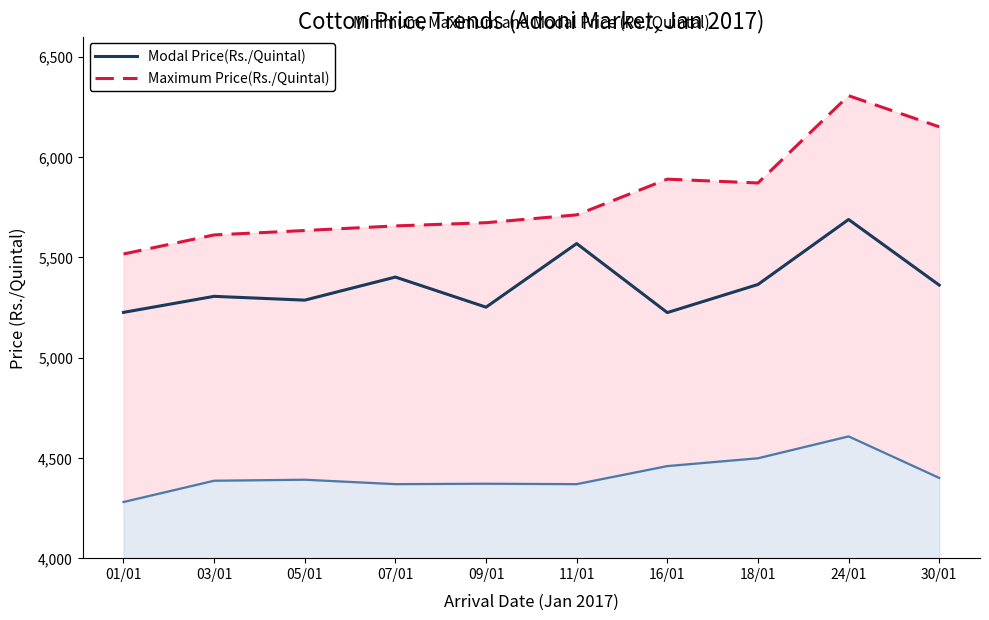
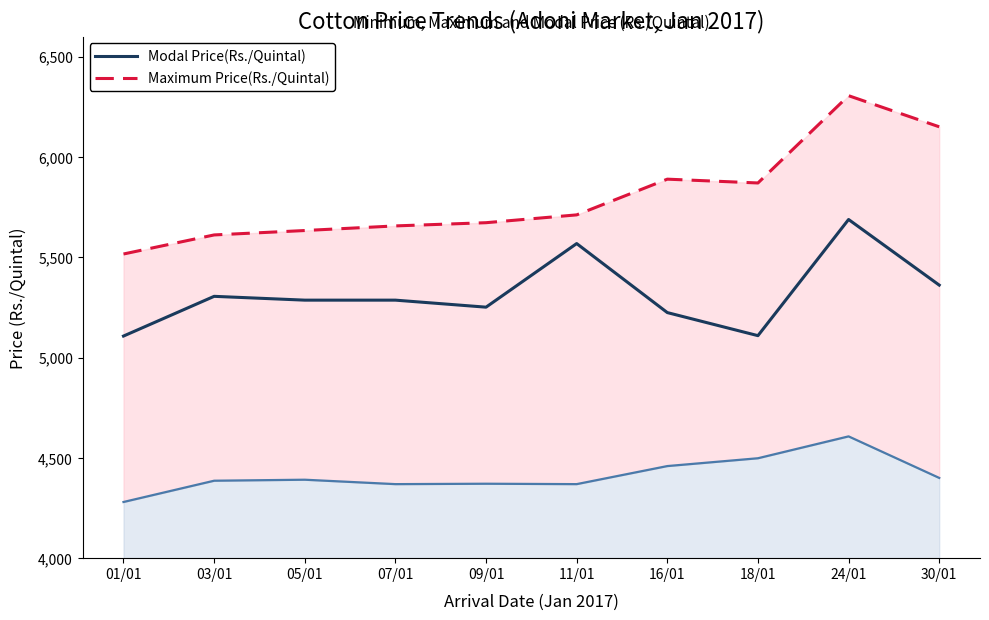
Modal Price(Rs./Quintal), 01/01: 5,230 -> 5,110
Modal Price(Rs./Quintal), 07/01: 5,400 -> 5,290
Modal Price(Rs./Quintal), 18/01: 5,360 -> 5,110
